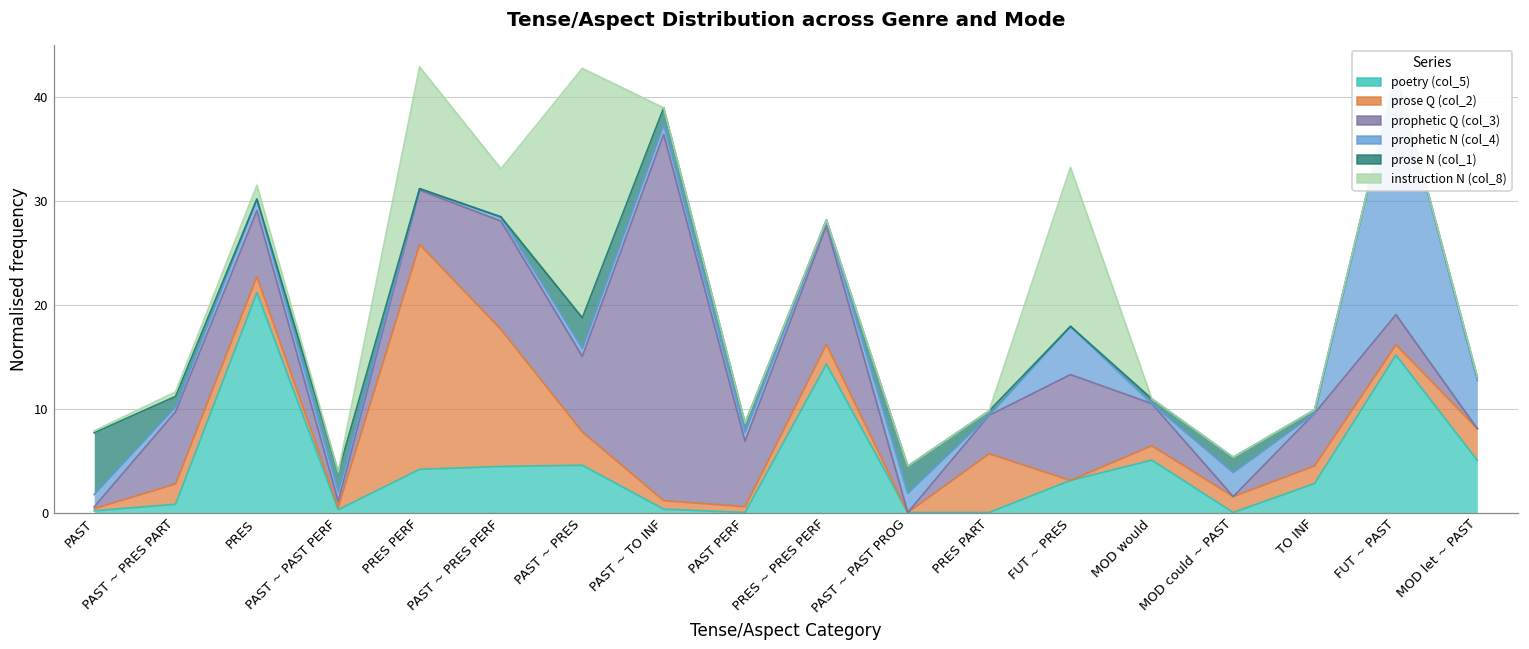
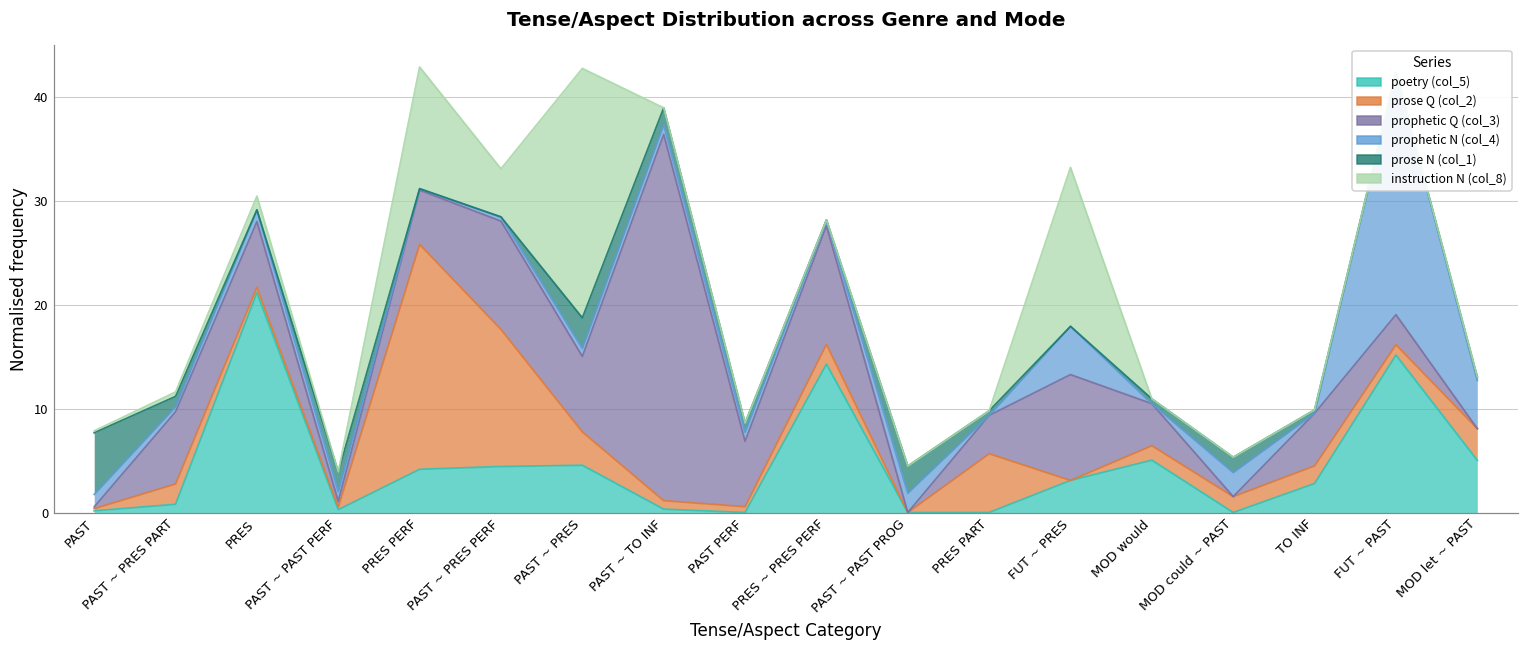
prose Q (col_2), PRES: 2 -> 1
